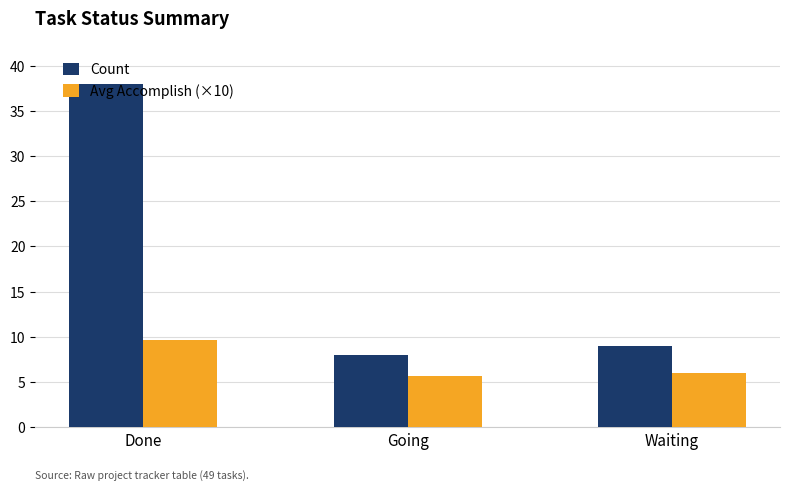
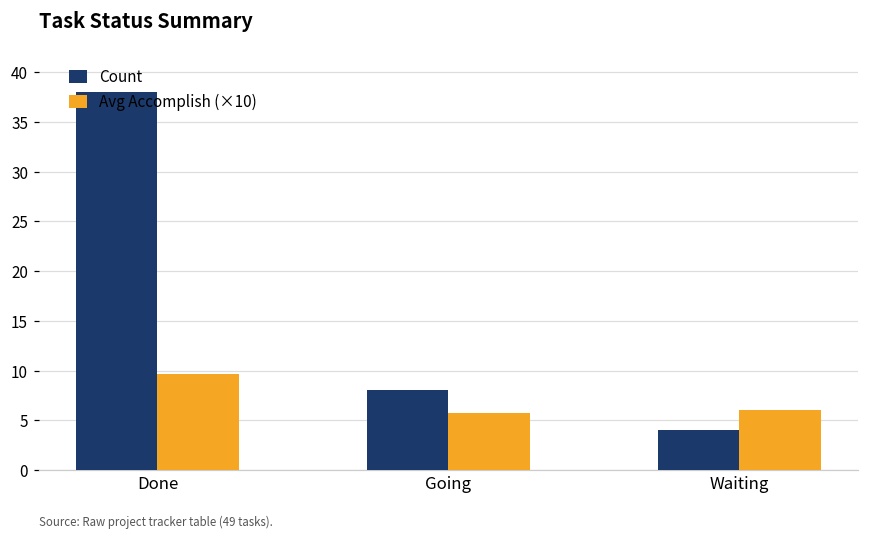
Count, Waiting: 9 -> 4
